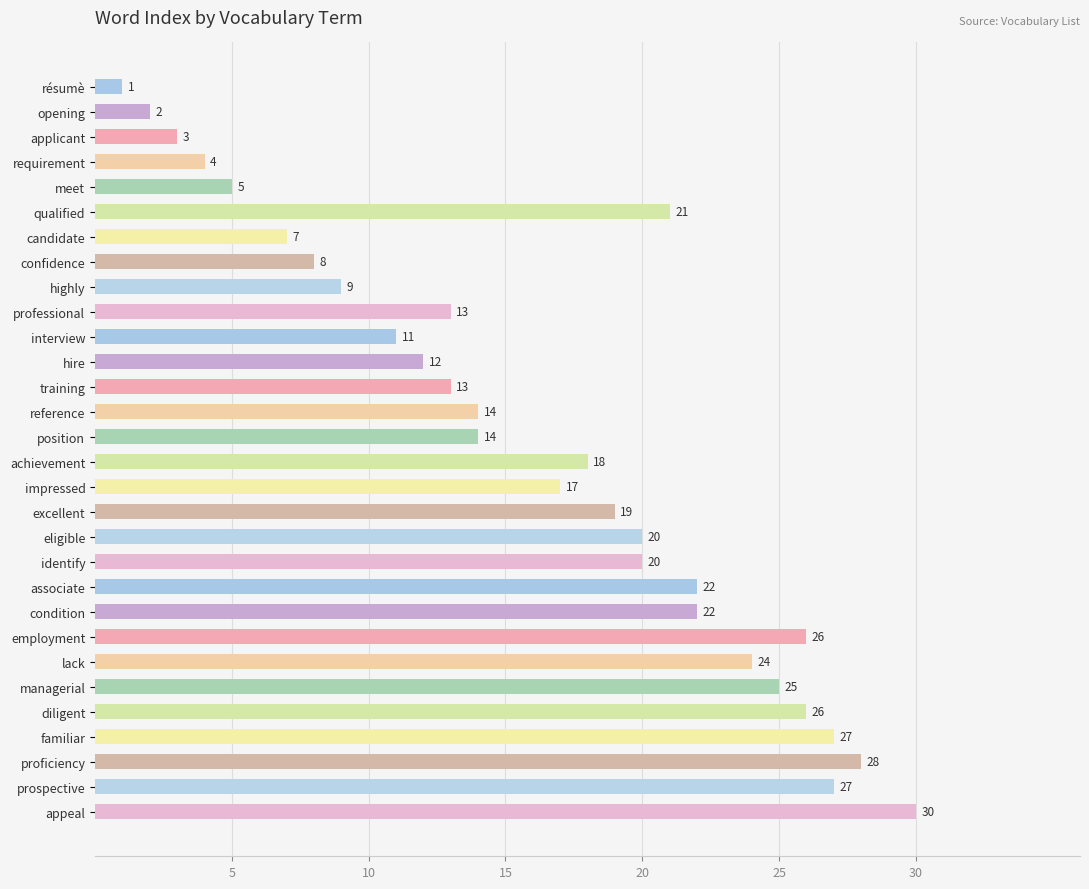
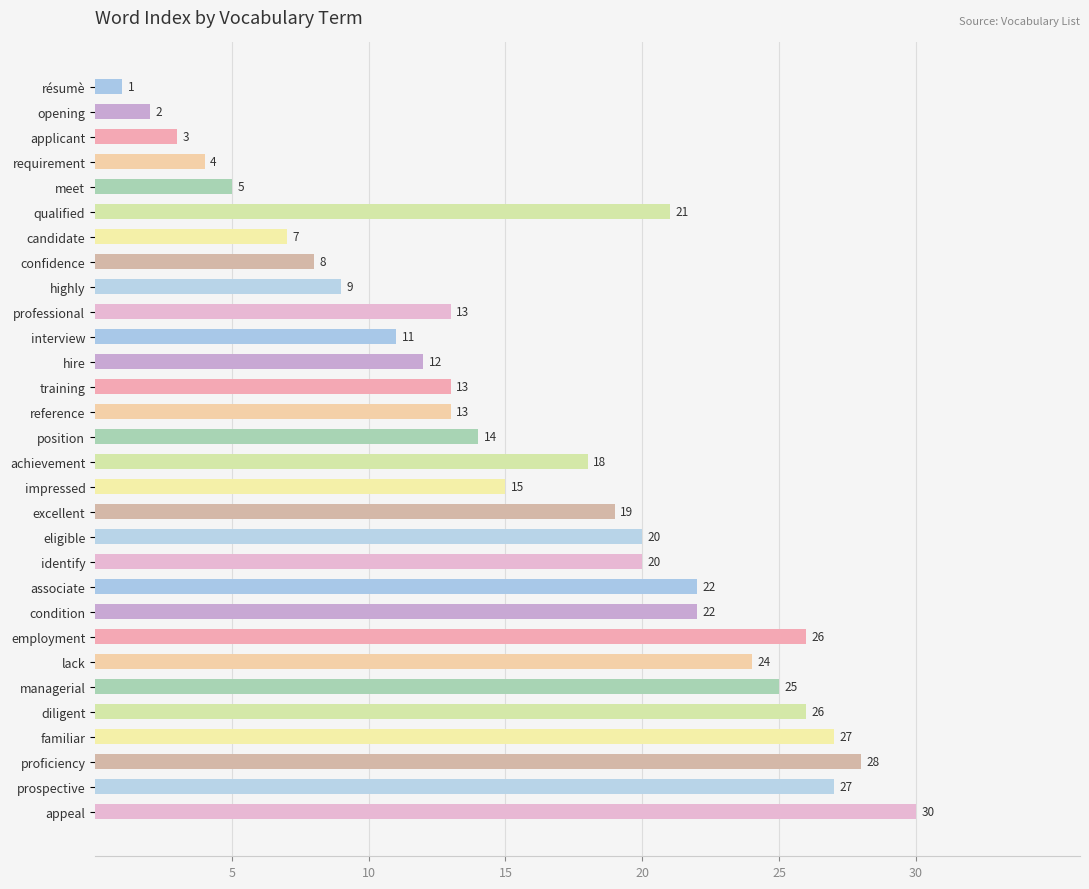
reference: 14 -> 13
impressed: 17 -> 15
